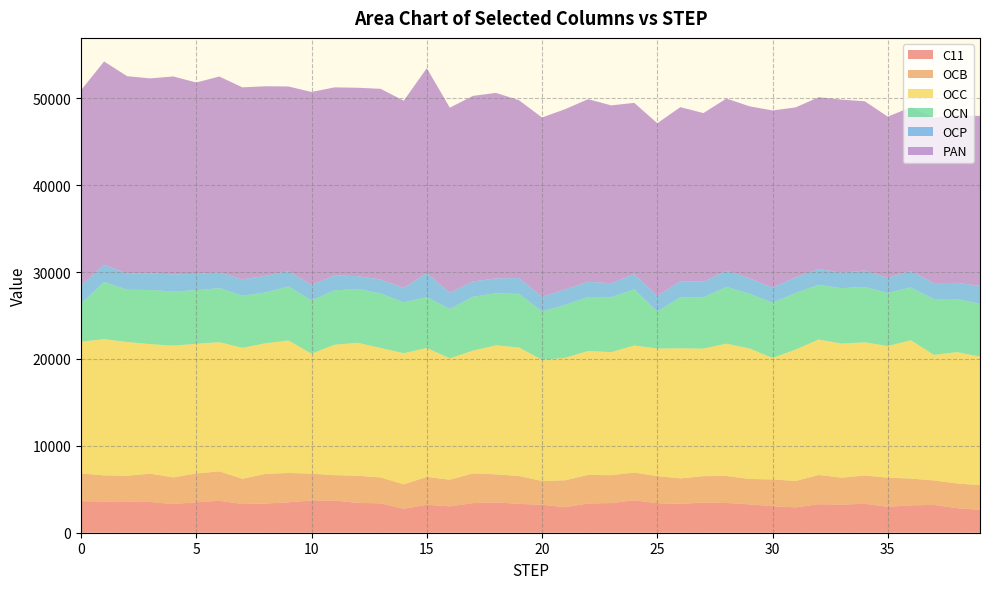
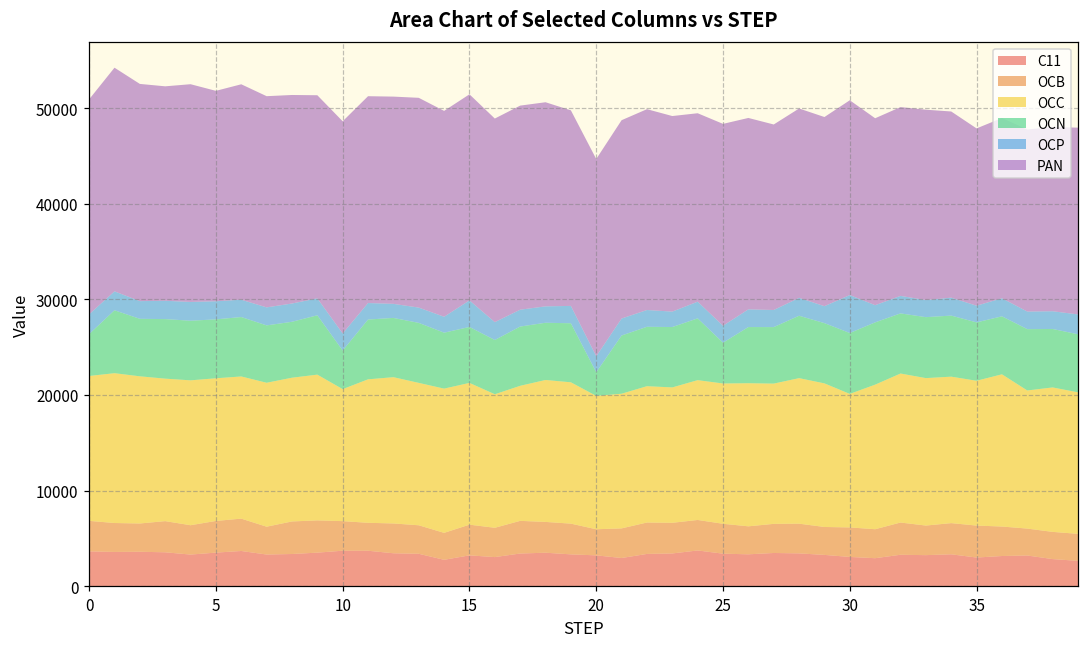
OCN, 10: 6000 -> 4000
PAN, 15: 24000 -> 22000
OCN, 20: 6000 -> 2000
PAN, 25: 20000 -> 21000
OCP, 30: 2000 -> 4000
